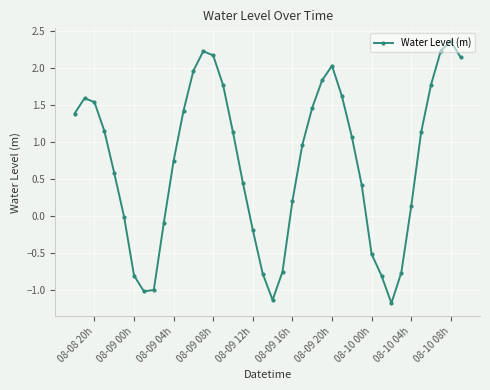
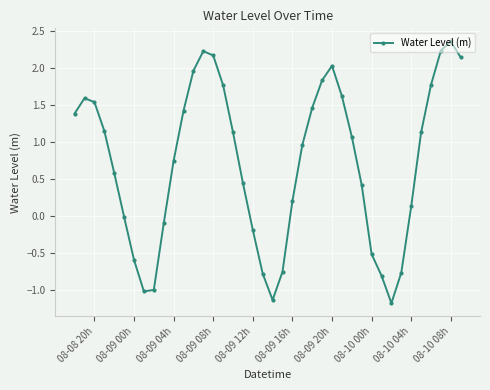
08-09 00h: -0.8 -> -0.6
